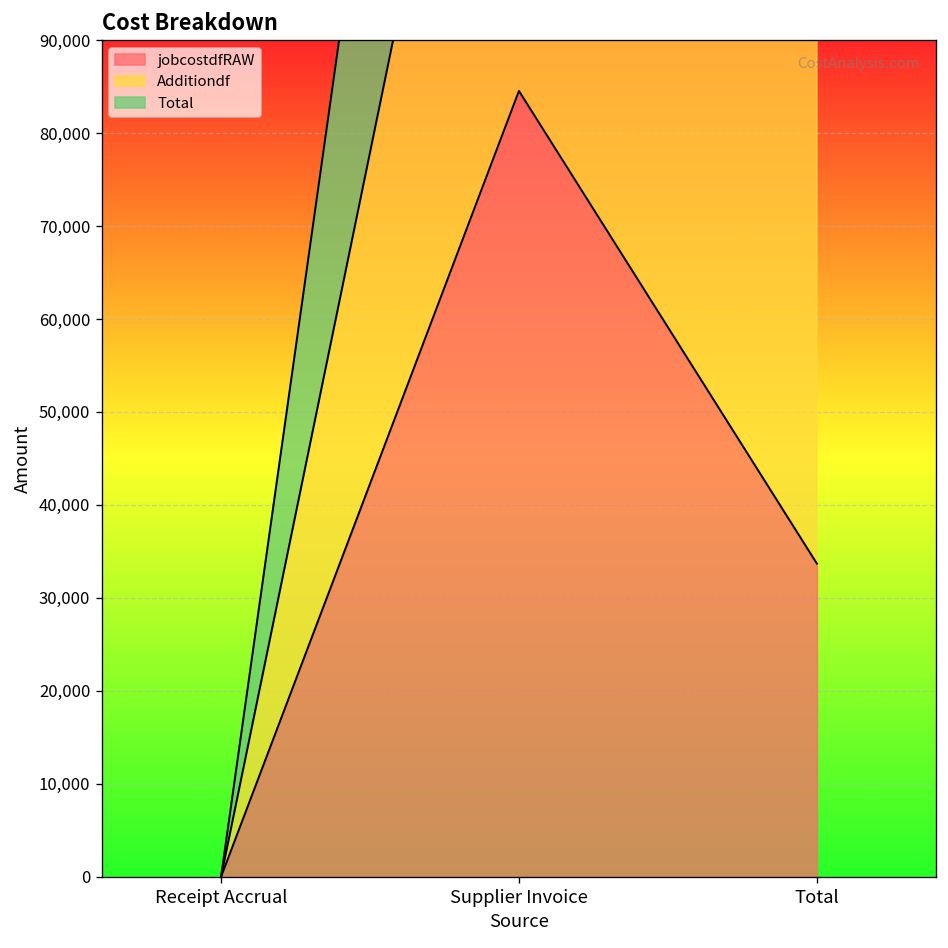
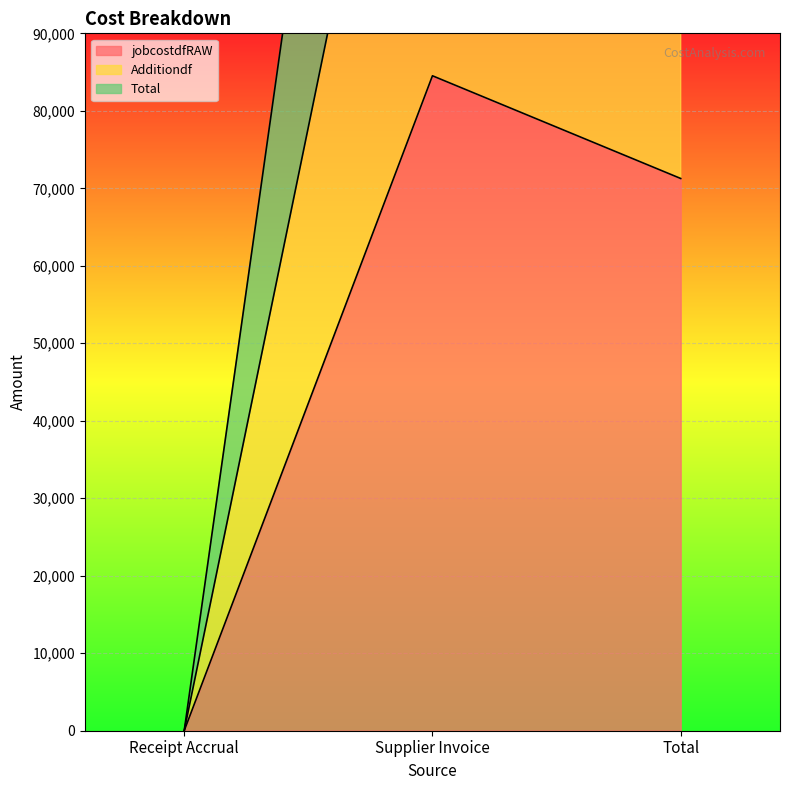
jobcostdfRAW, Total: 34,000 -> 71,000
